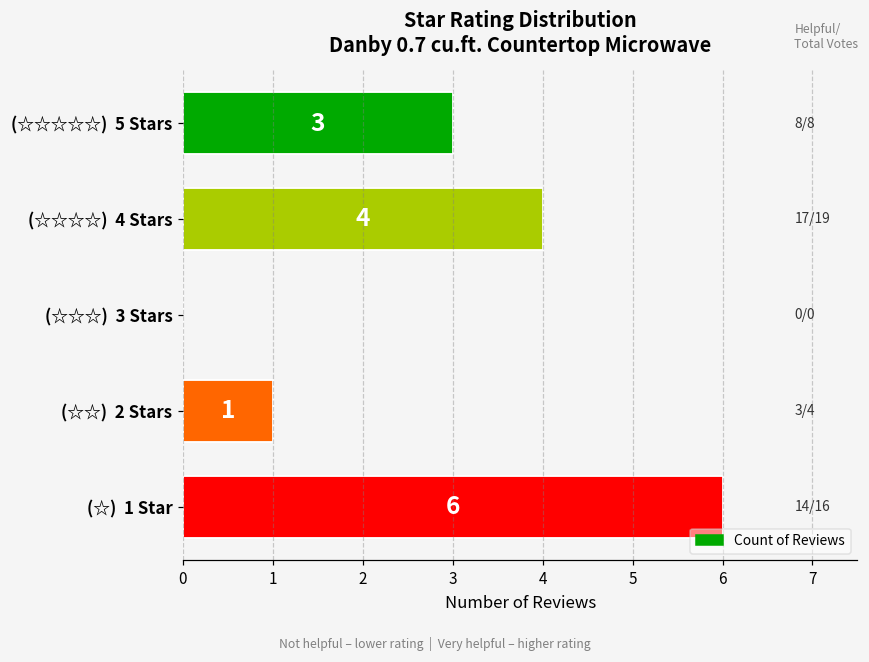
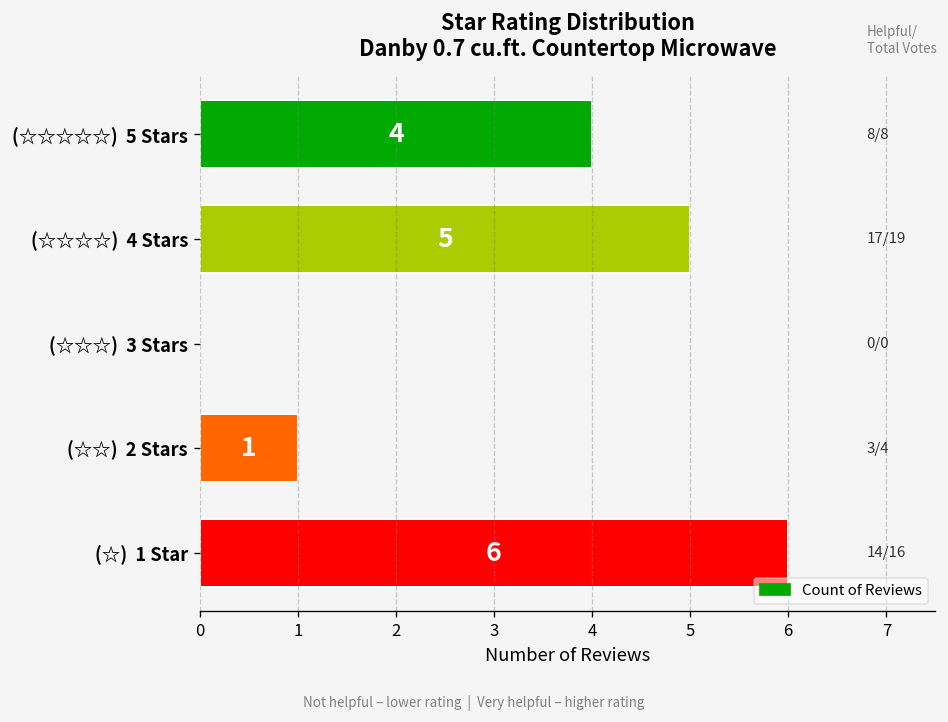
(☆☆☆☆☆) 5 Stars: 3 -> 4
(☆☆☆☆) 4 Stars: 4 -> 5
